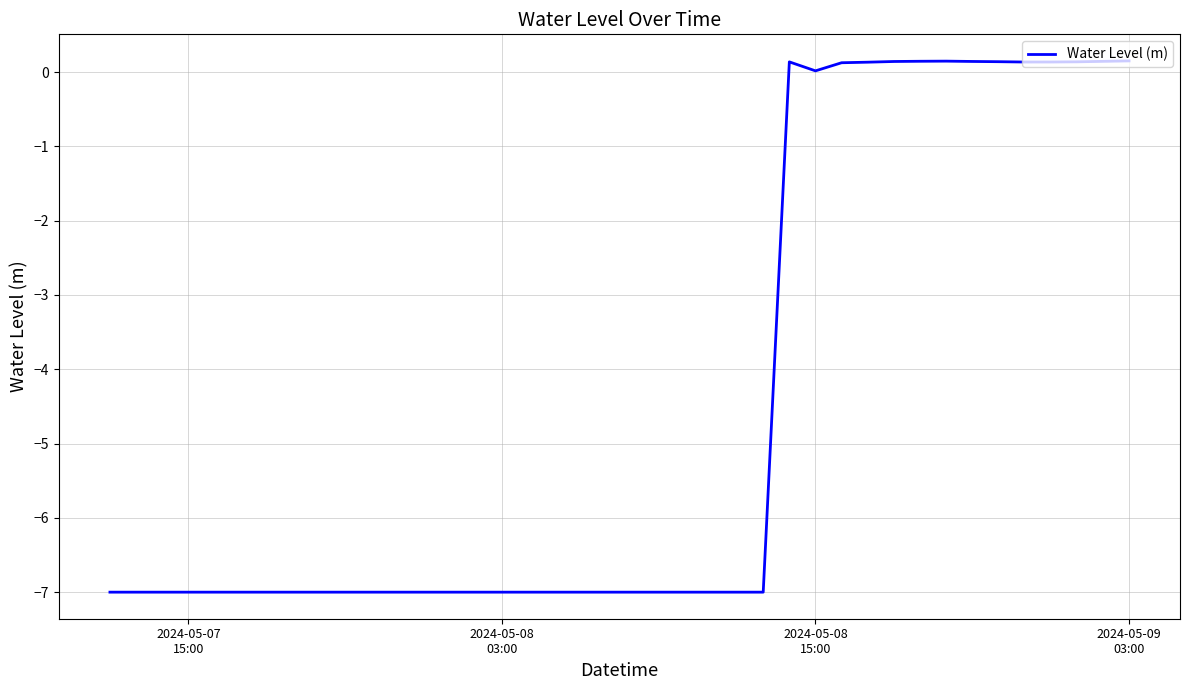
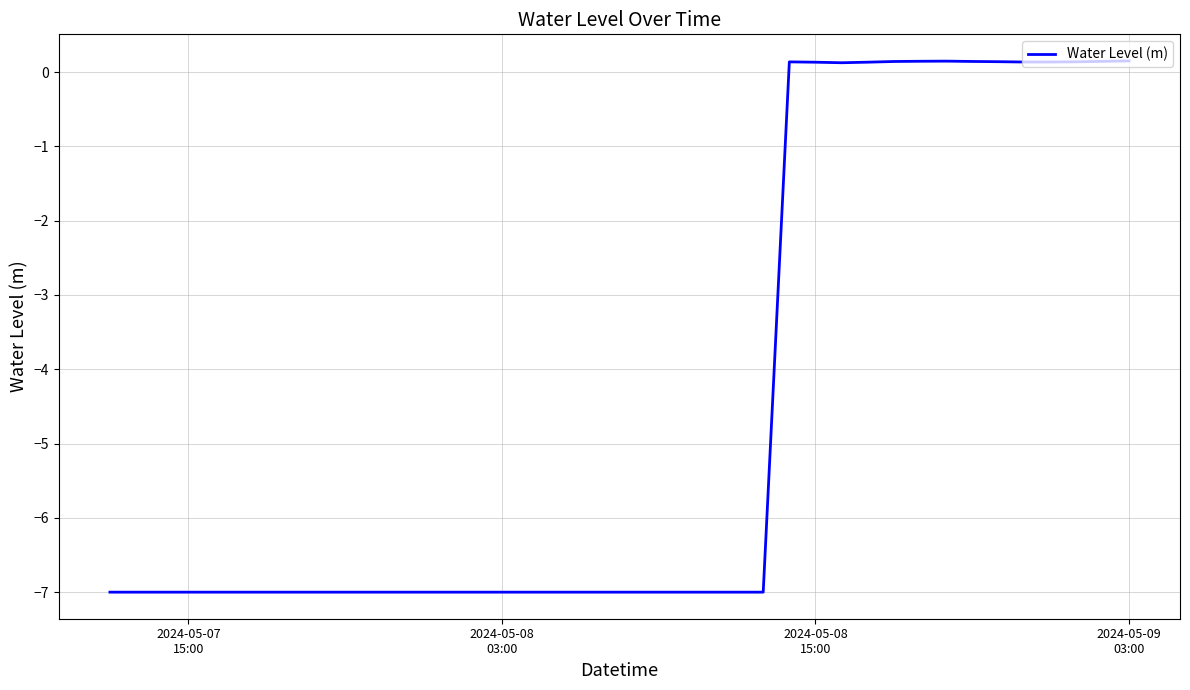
2024-05-08 15:00: 0.0 -> 0.1
